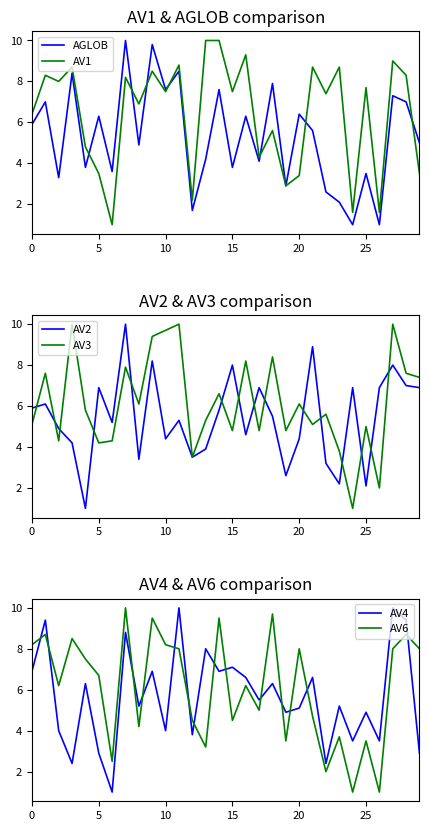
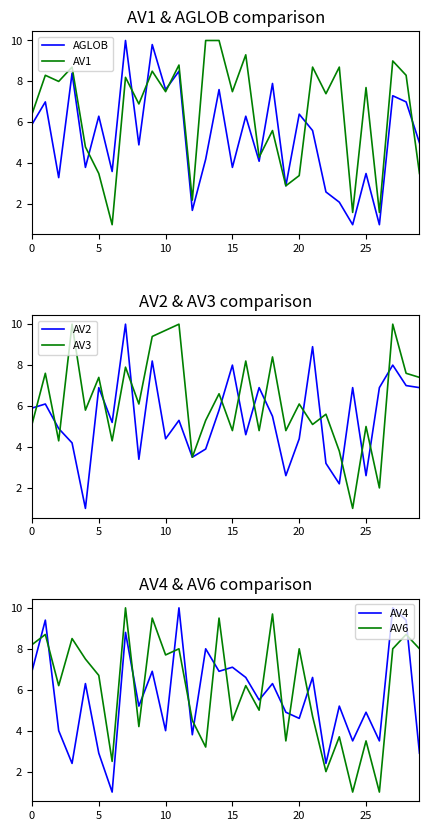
AV2 & AV3 comparison, AV3, 5: 4.2 -> 7.4
AV2 & AV3 comparison, AV2, 25: 2.1 -> 2.6
AV4 & AV6 comparison, AV6, 10: 8.2 -> 7.7
AV4 & AV6 comparison, AV4, 20: 5.1 -> 4.6
